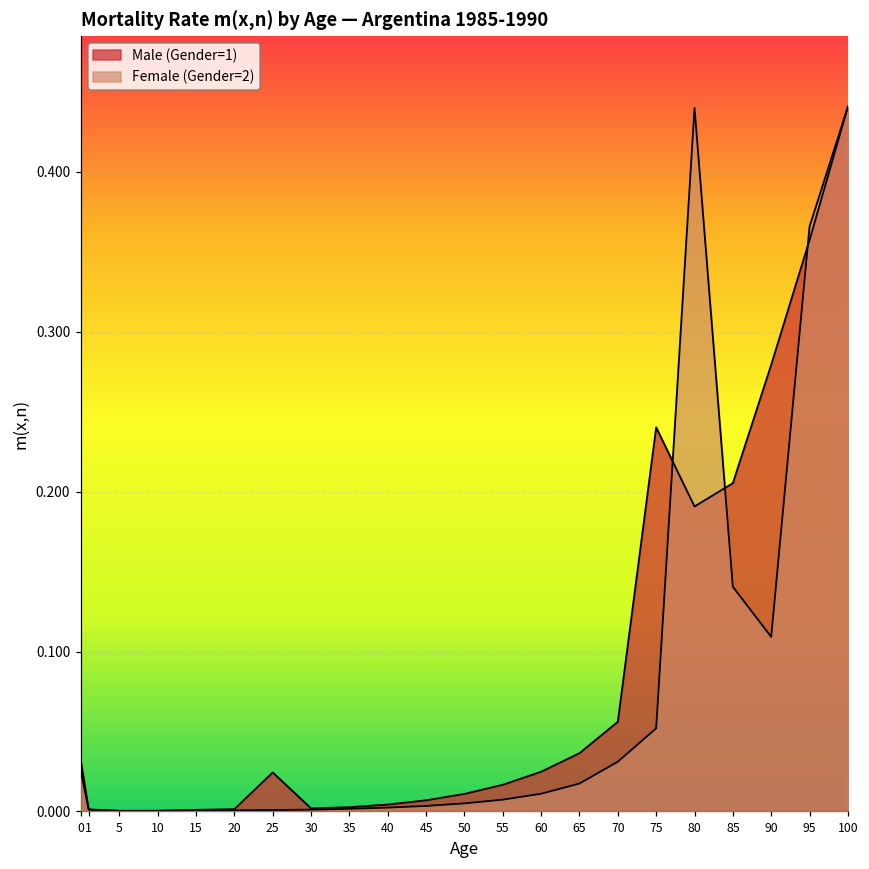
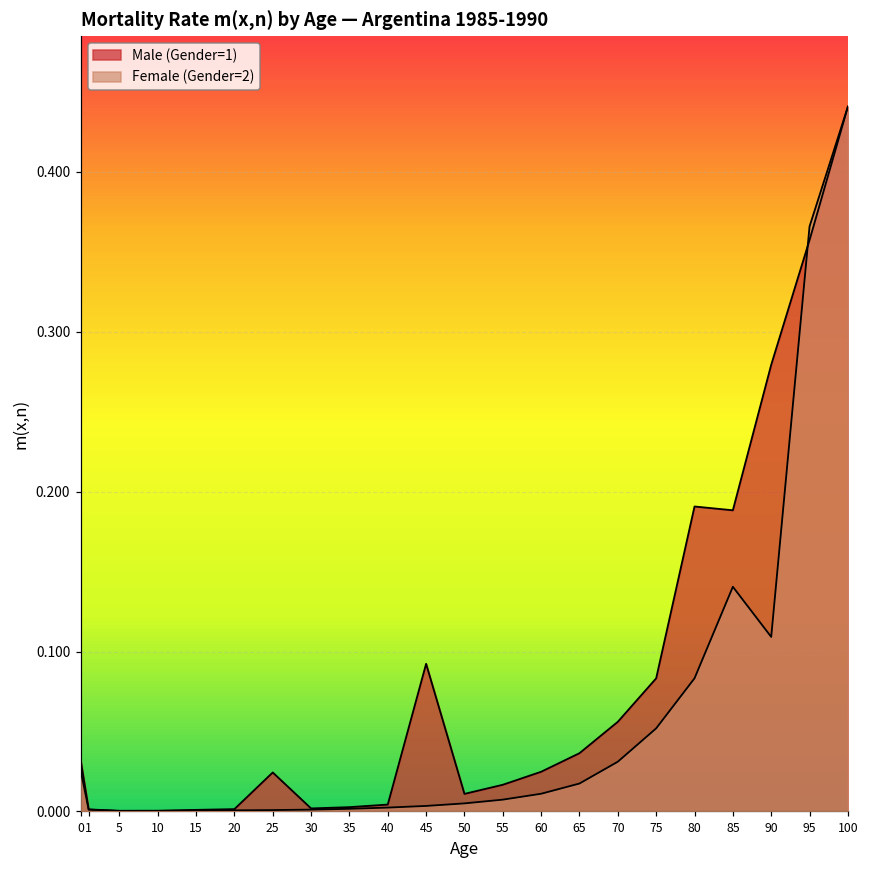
Male (Gender=1), 45: 0.007 -> 0.092
Male (Gender=1), 75: 0.240 -> 0.083
Female (Gender=2), 80: 0.440 -> 0.083
Male (Gender=1), 85: 0.205 -> 0.188
